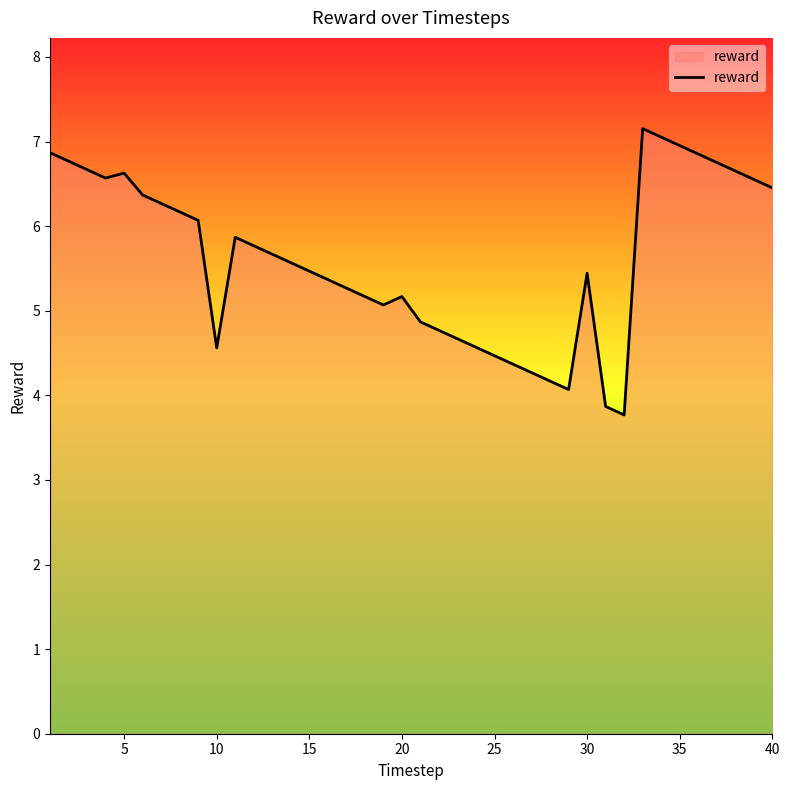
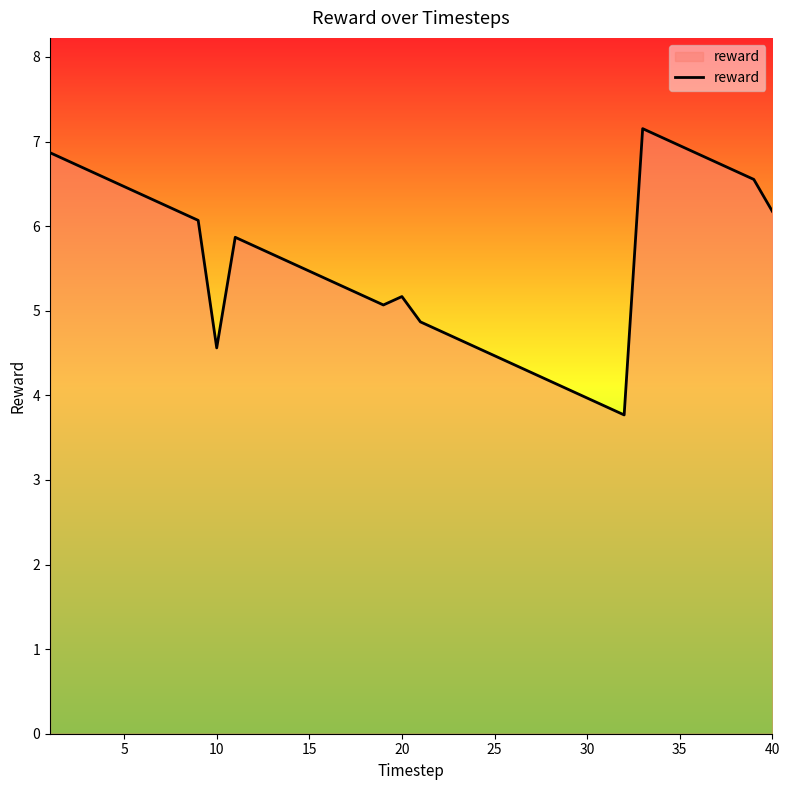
5: 6.6 -> 6.5
30: 5.4 -> 4.0
40: 6.5 -> 6.2
